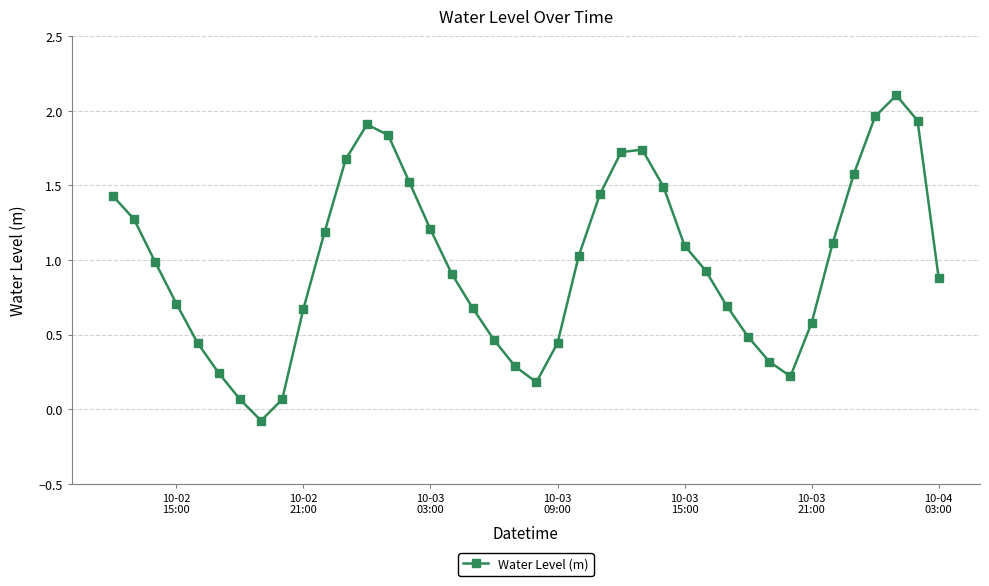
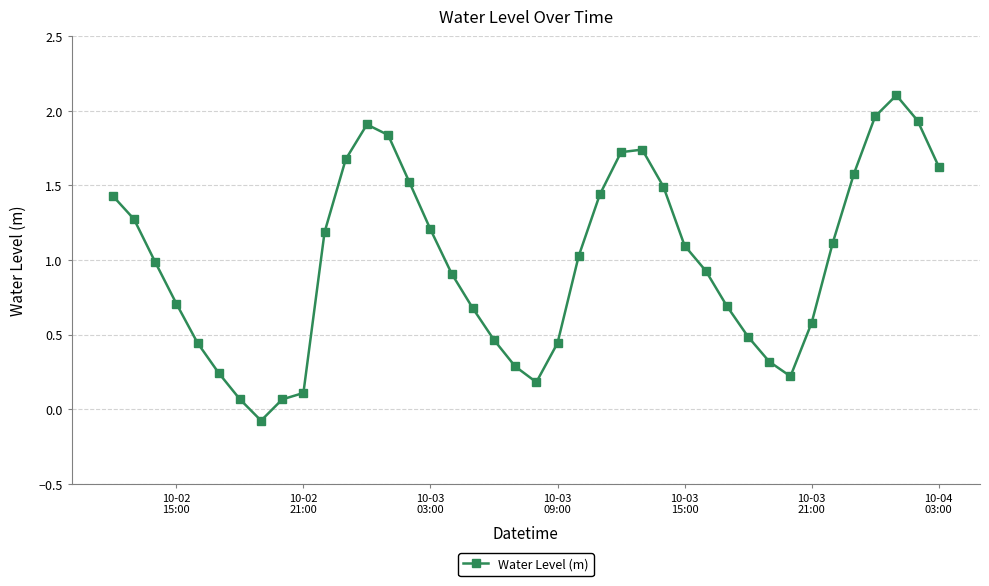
10-02 21:00: 0.67 -> 0.11
10-04 03:00: 0.88 -> 1.63
